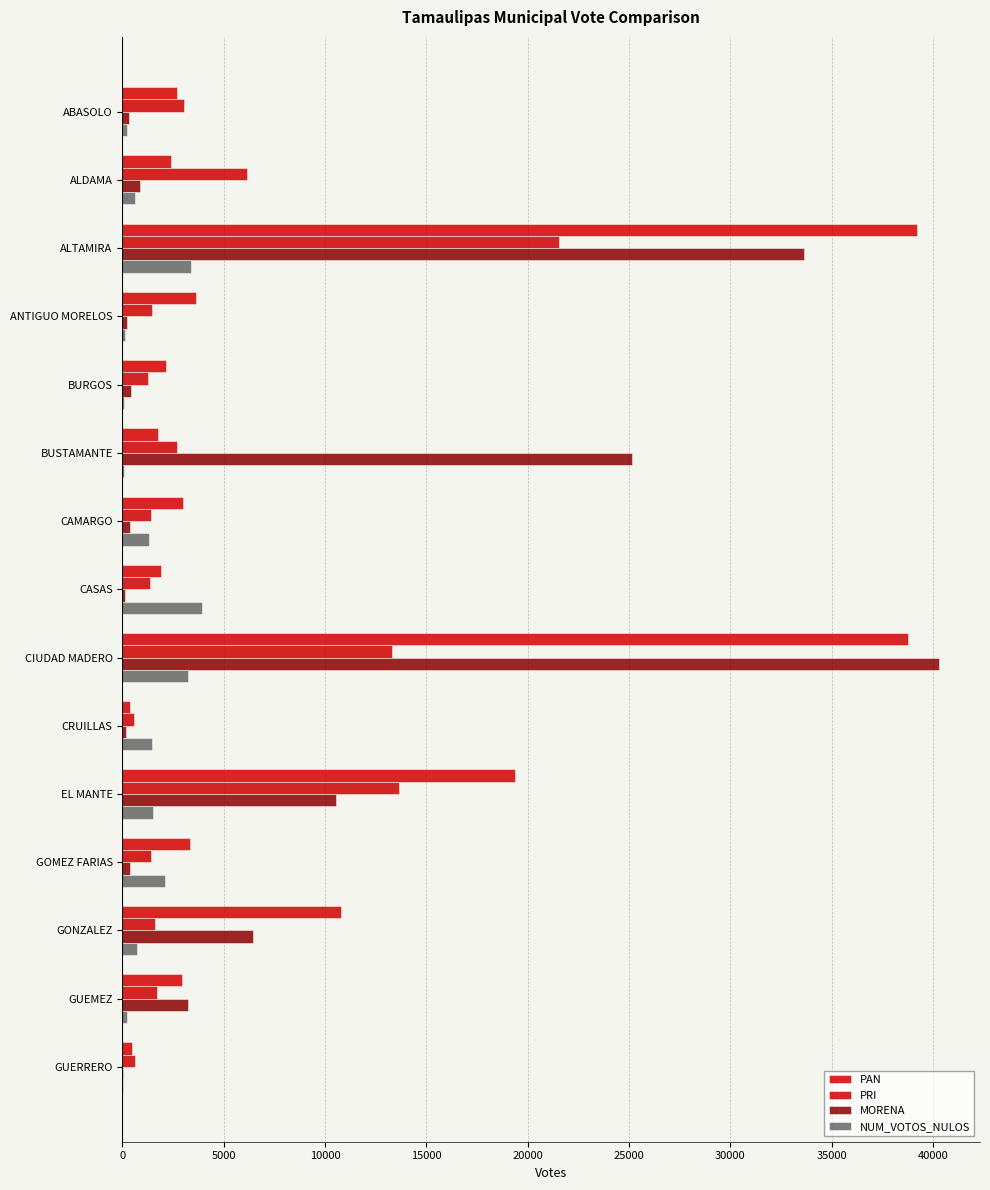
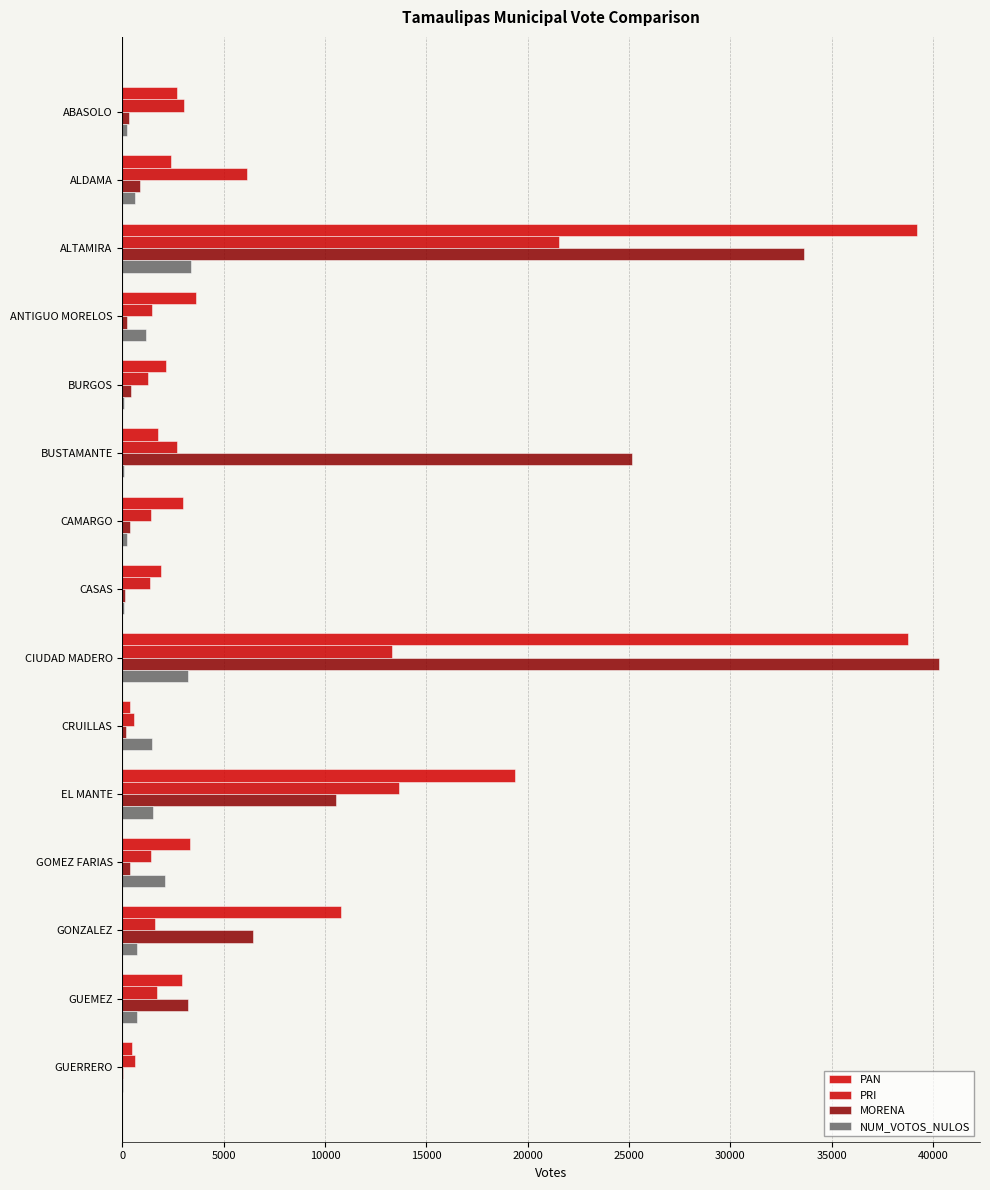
NUM_VOTOS_NULOS, ANTIGUO MORELOS: 100 -> 1200
NUM_VOTOS_NULOS, CAMARGO: 1300 -> 300
NUM_VOTOS_NULOS, CASAS: 3900 -> 100
NUM_VOTOS_NULOS, GUEMEZ: 200 -> 700
